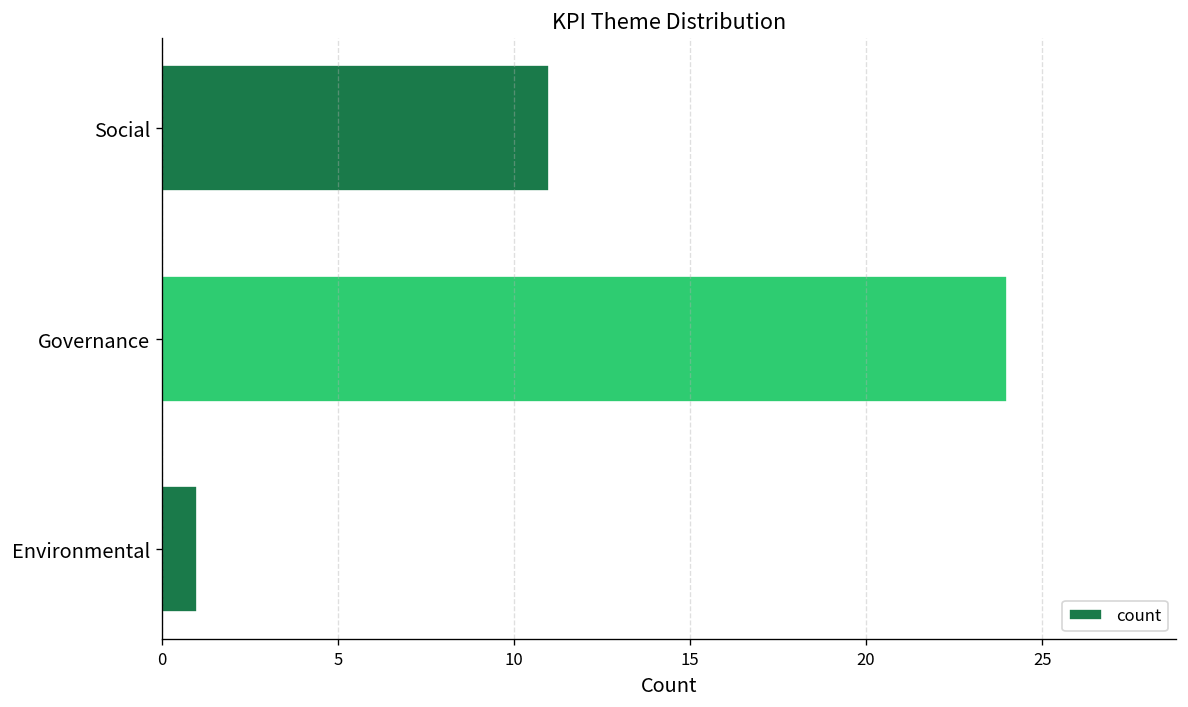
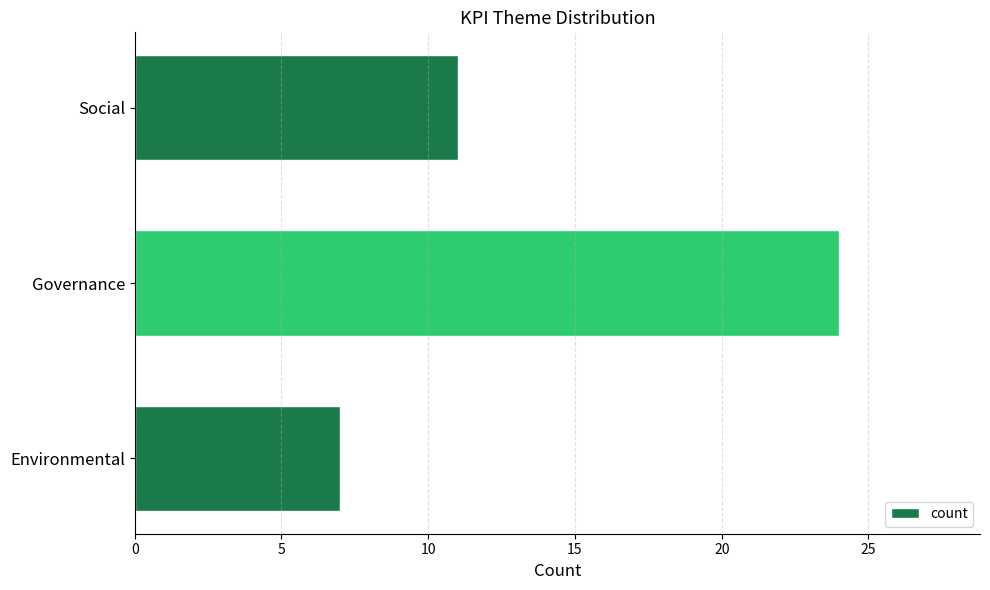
Environmental: 1 -> 7
